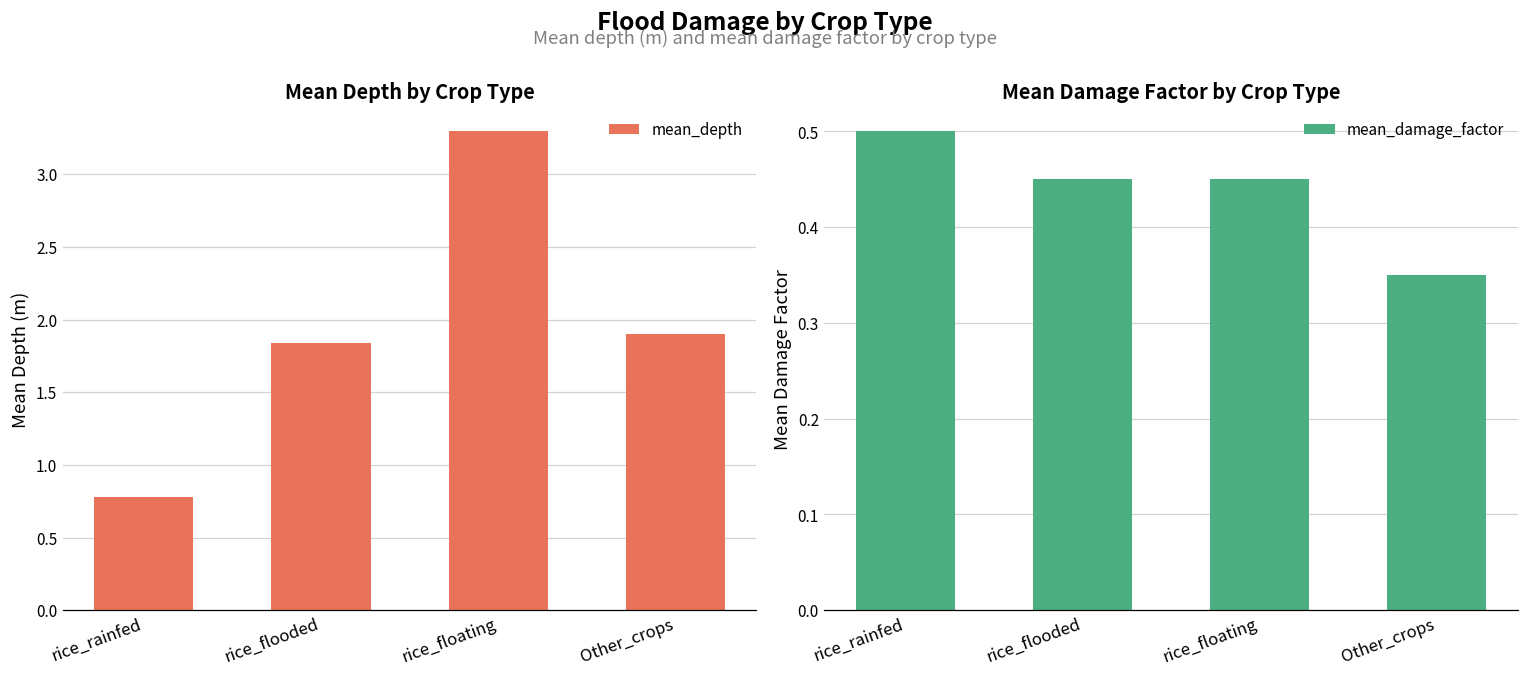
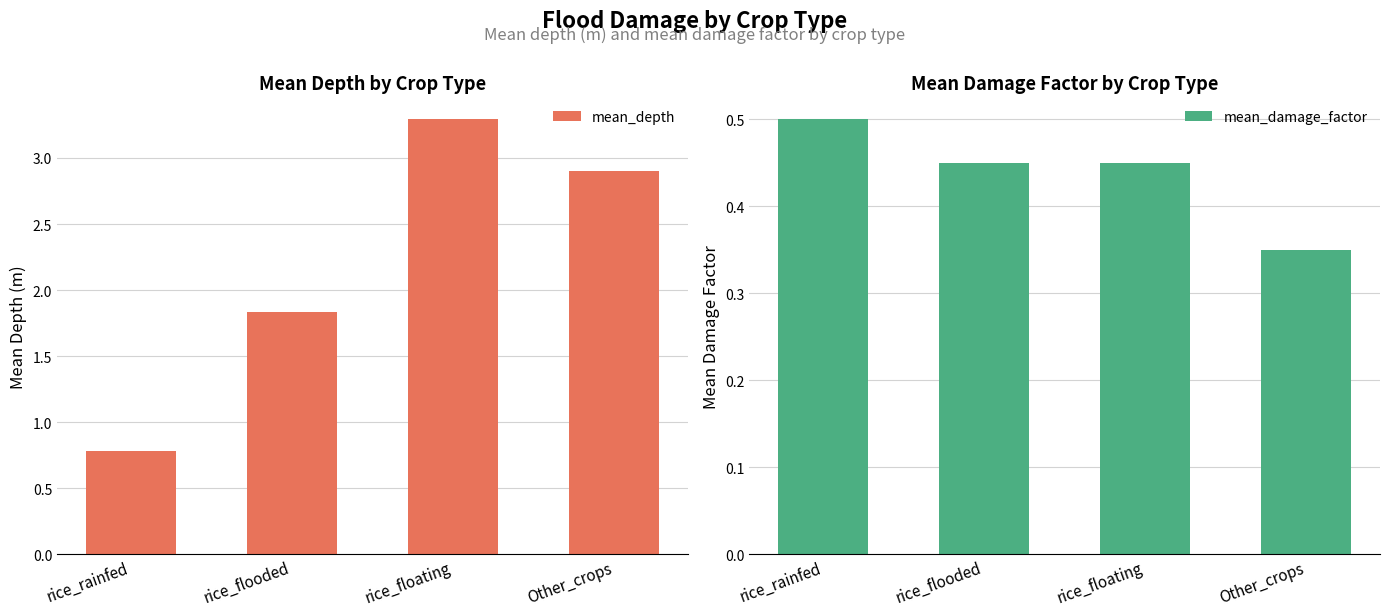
Mean Depth by Crop Type, Other_crops: 1.9 -> 2.9
